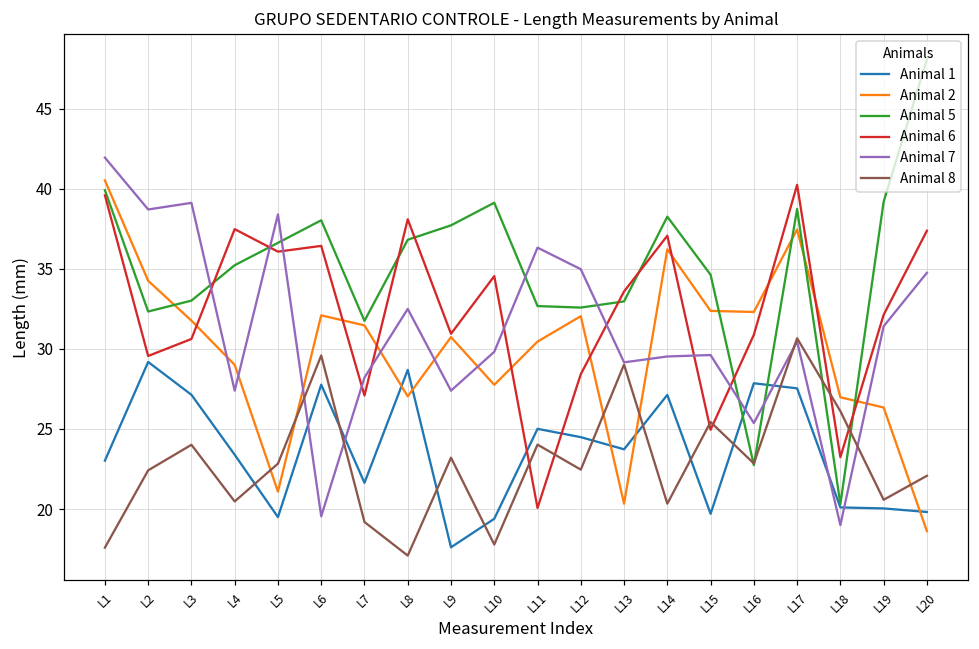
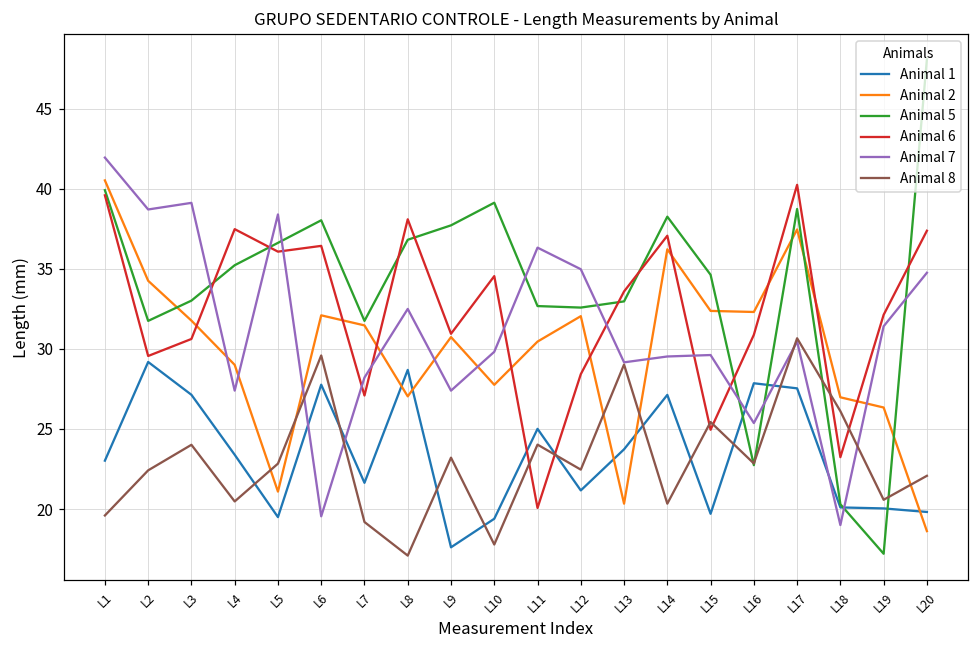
Animal 8, L1: 17.6 -> 19.6
Animal 5, L2: 32.3 -> 31.8
Animal 1, L12: 24.5 -> 21.2
Animal 5, L19: 39.2 -> 17.2
